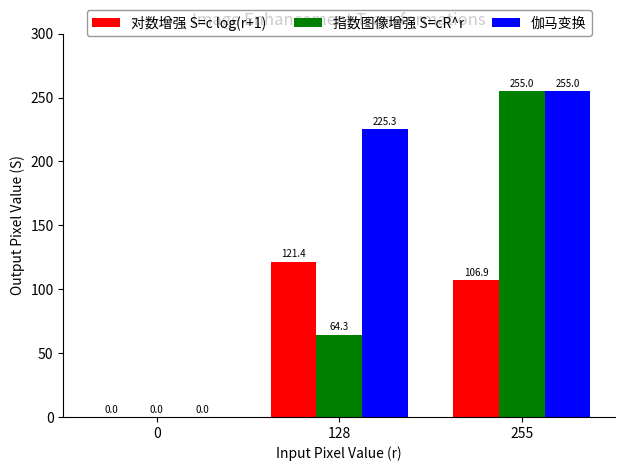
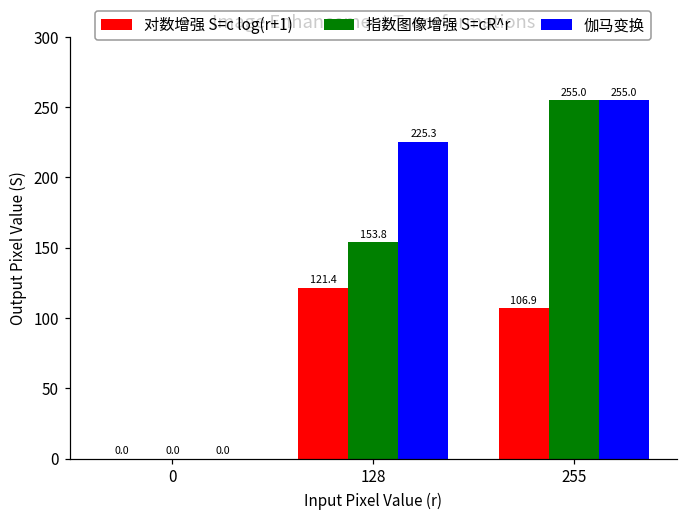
指数图像增强 S=cR^r, 128: 64.3 -> 153.8
